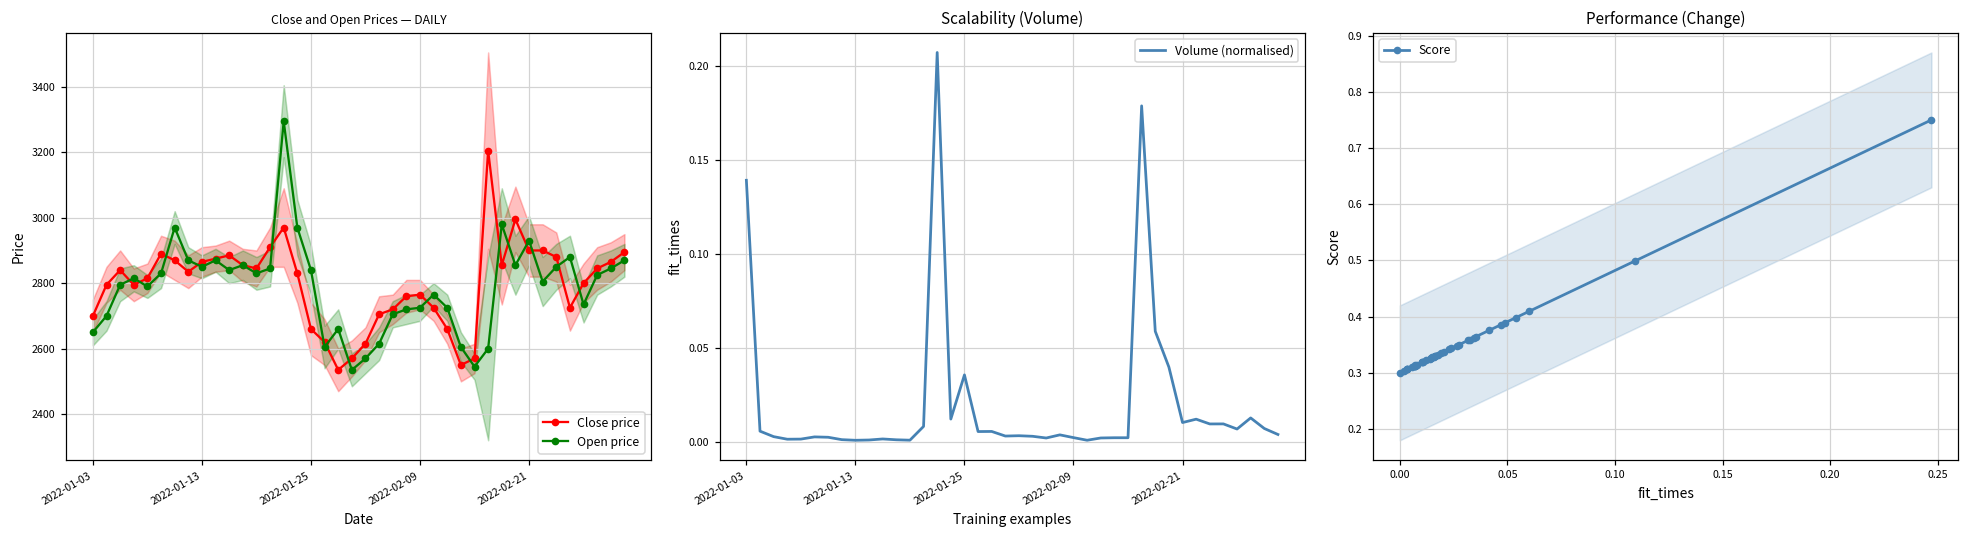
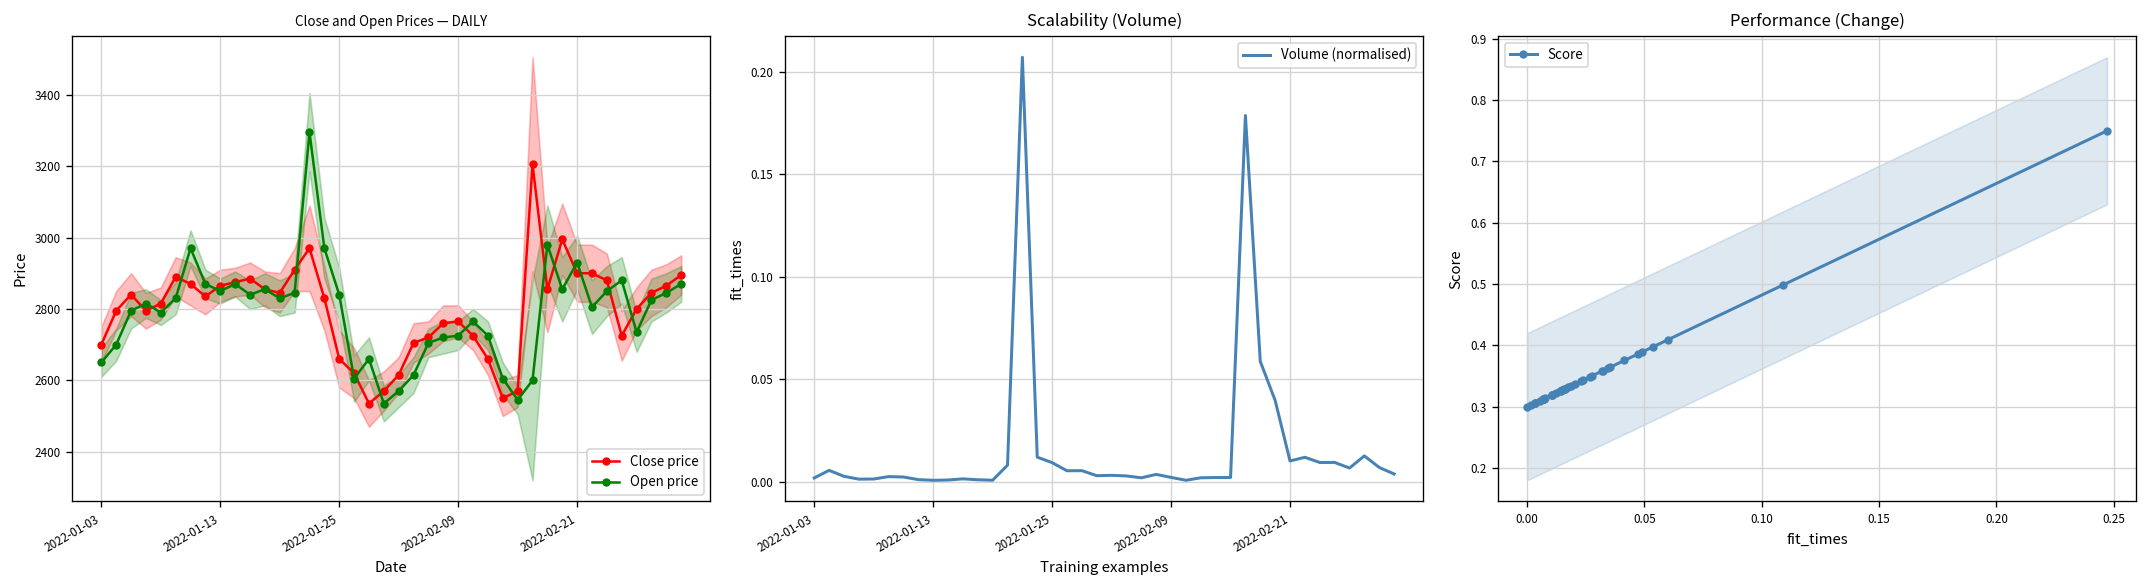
Scalability (Volume), 2022-01-03: 0.139 -> 0.002
Scalability (Volume), 2022-01-25: 0.036 -> 0.009
